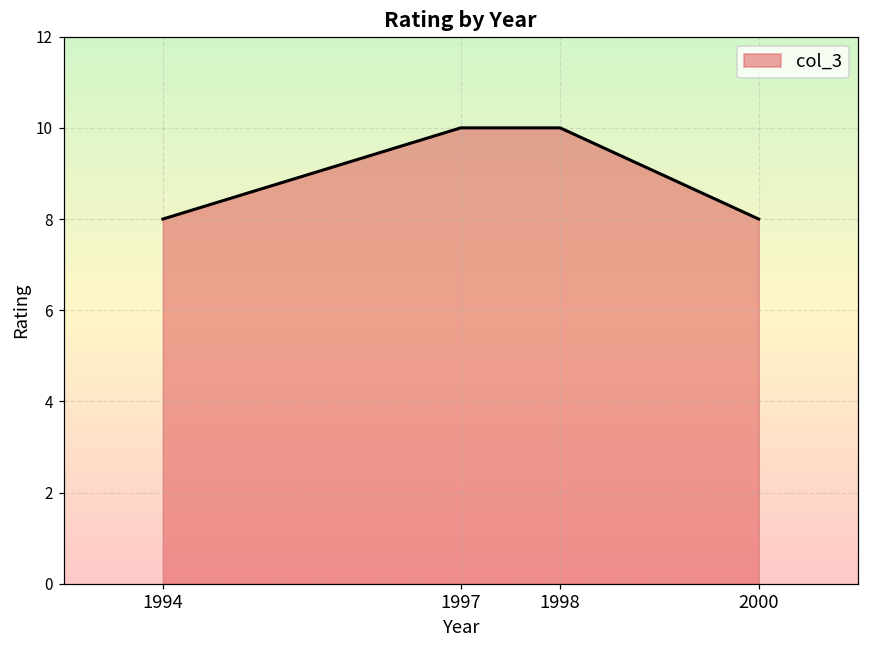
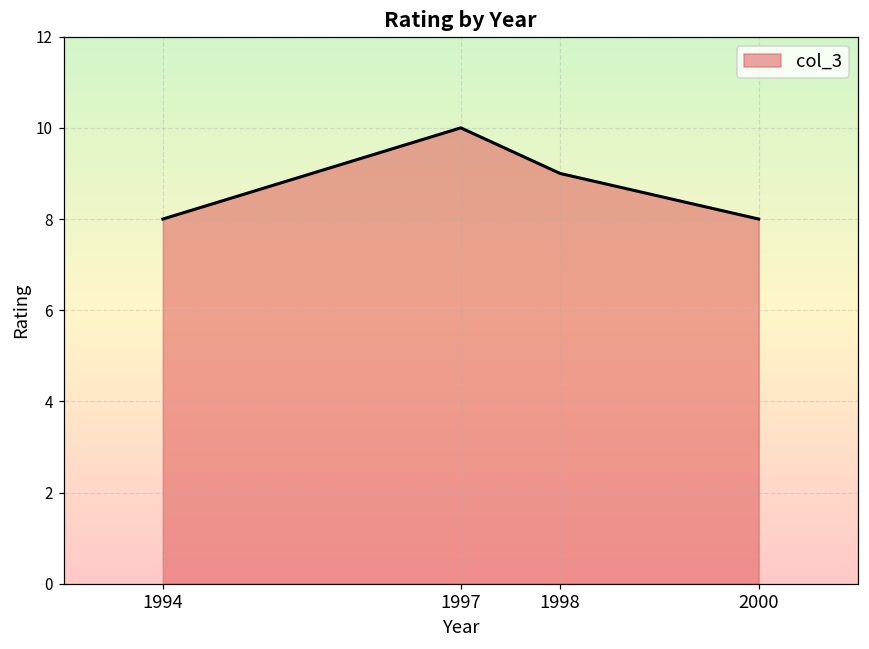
1998: 10 -> 9
